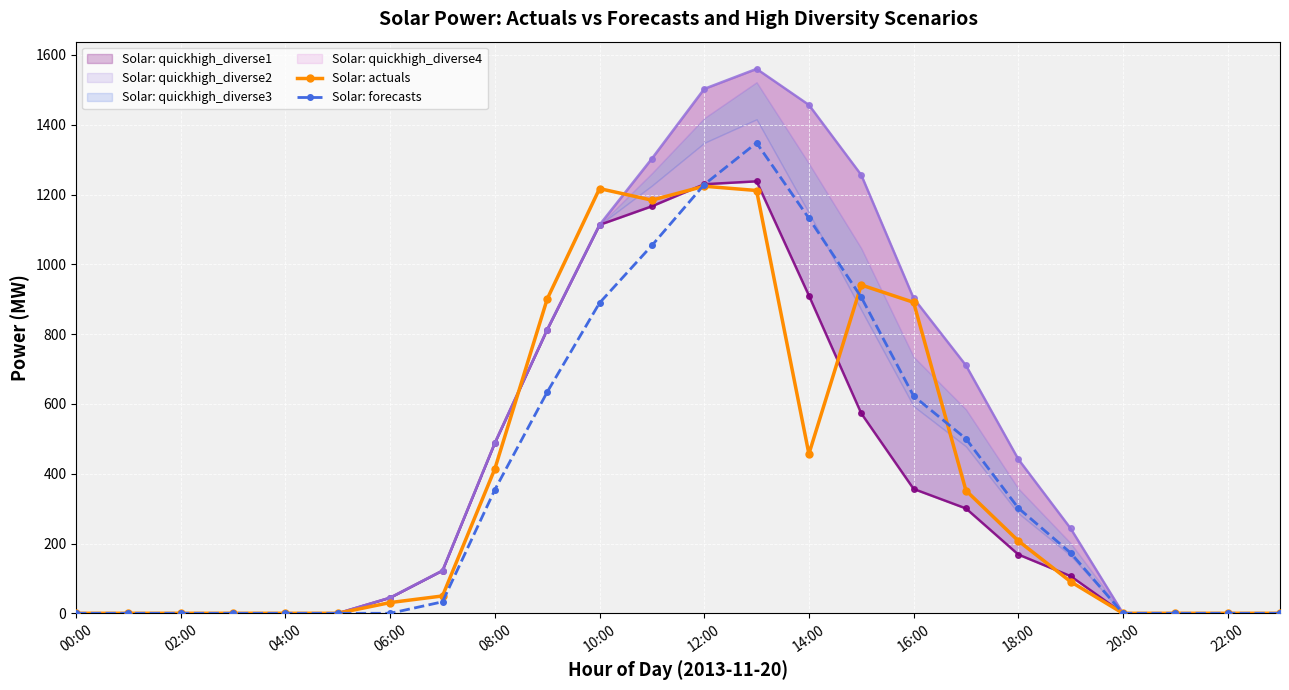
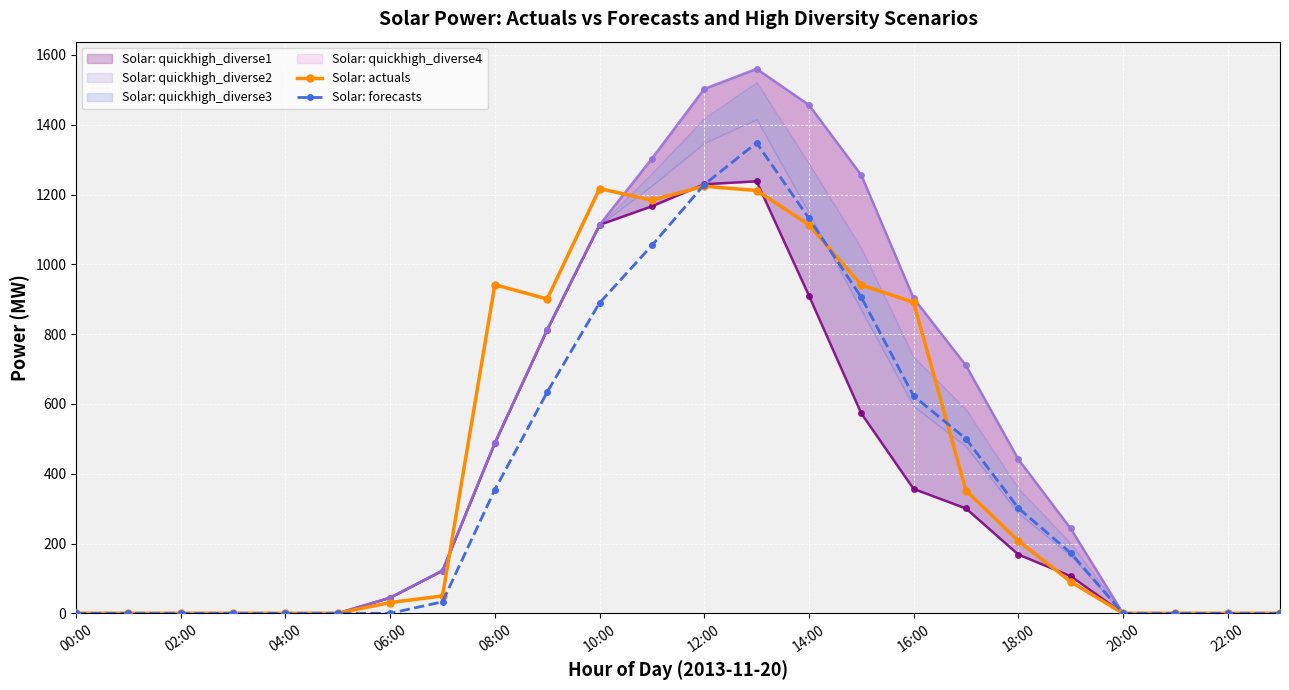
Solar: actuals, 08:00: 410 -> 940
Solar: actuals, 14:00: 460 -> 1110
